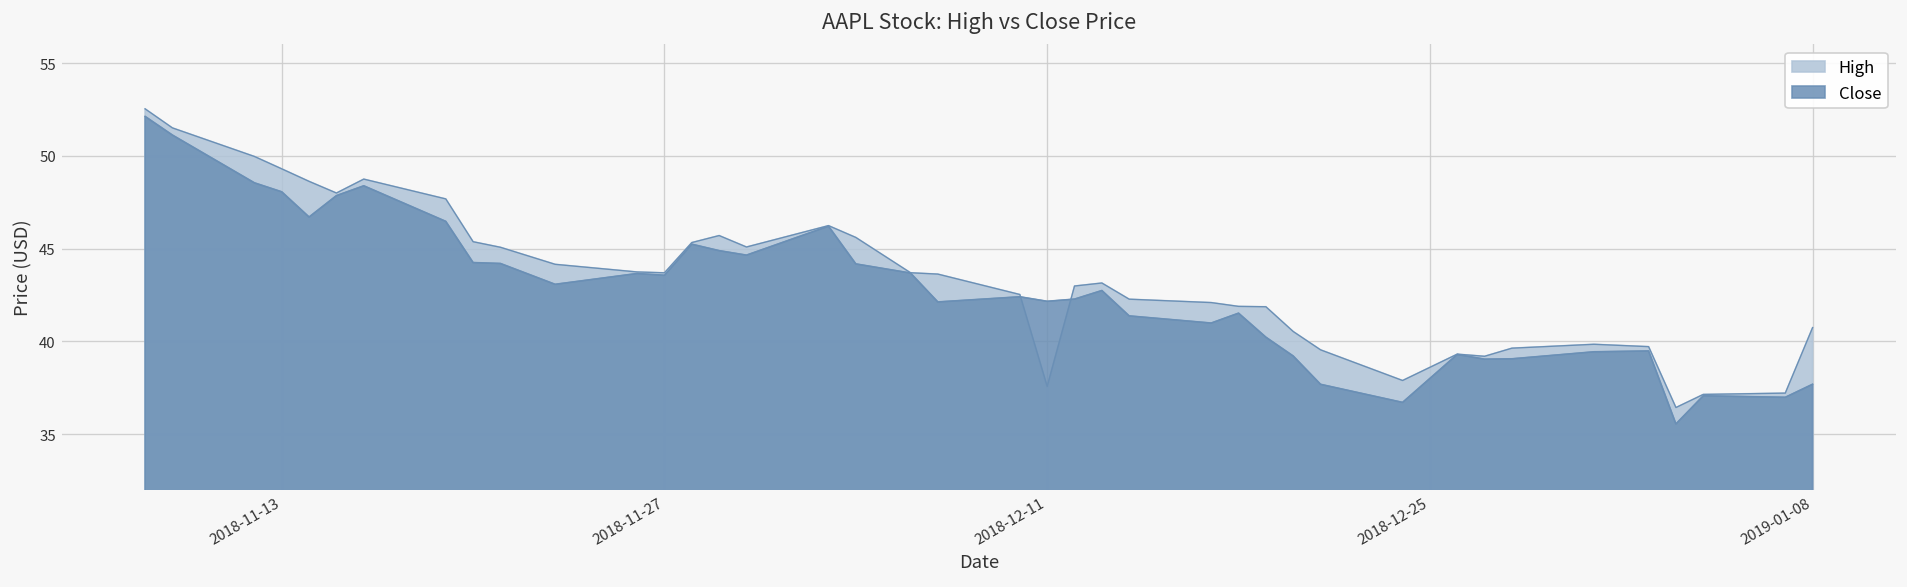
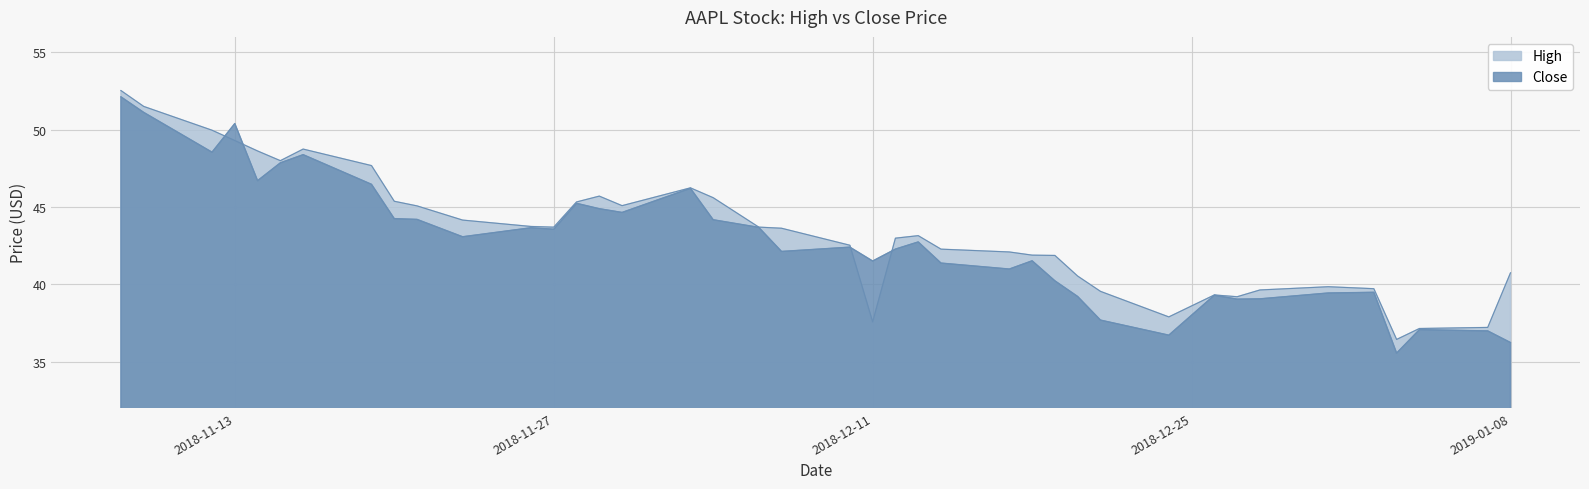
Close, 2018-11-13: 48.1 -> 50.4
Close, 2018-12-11: 42.2 -> 41.5
Close, 2019-01-08: 37.7 -> 36.2
